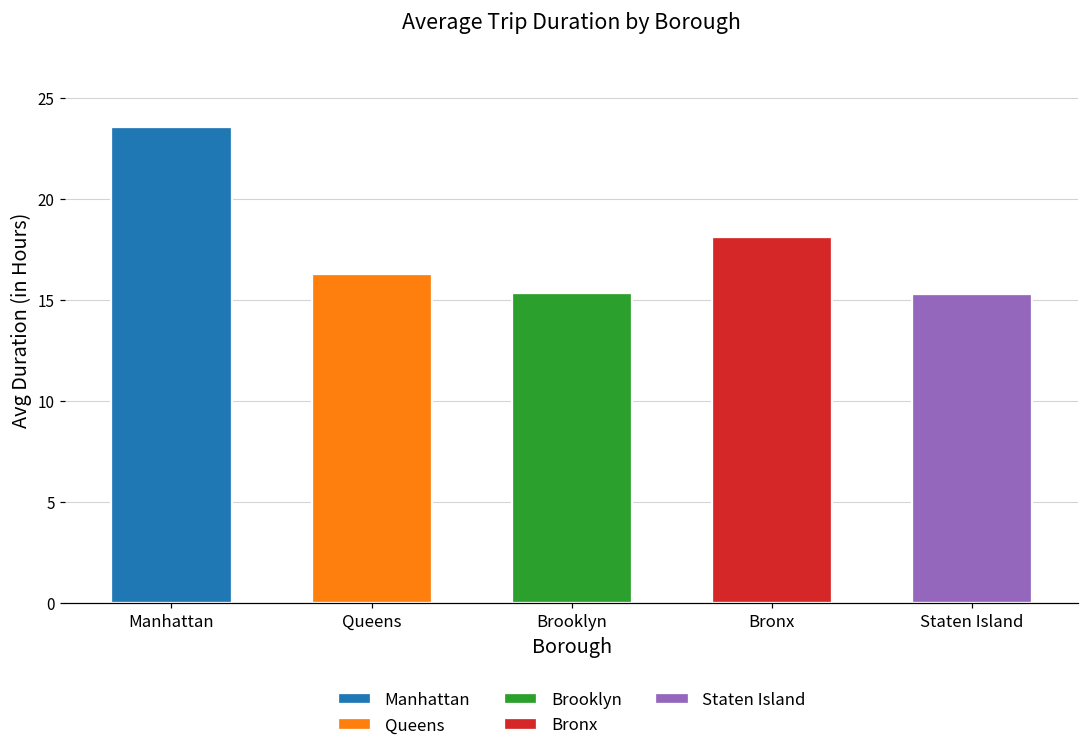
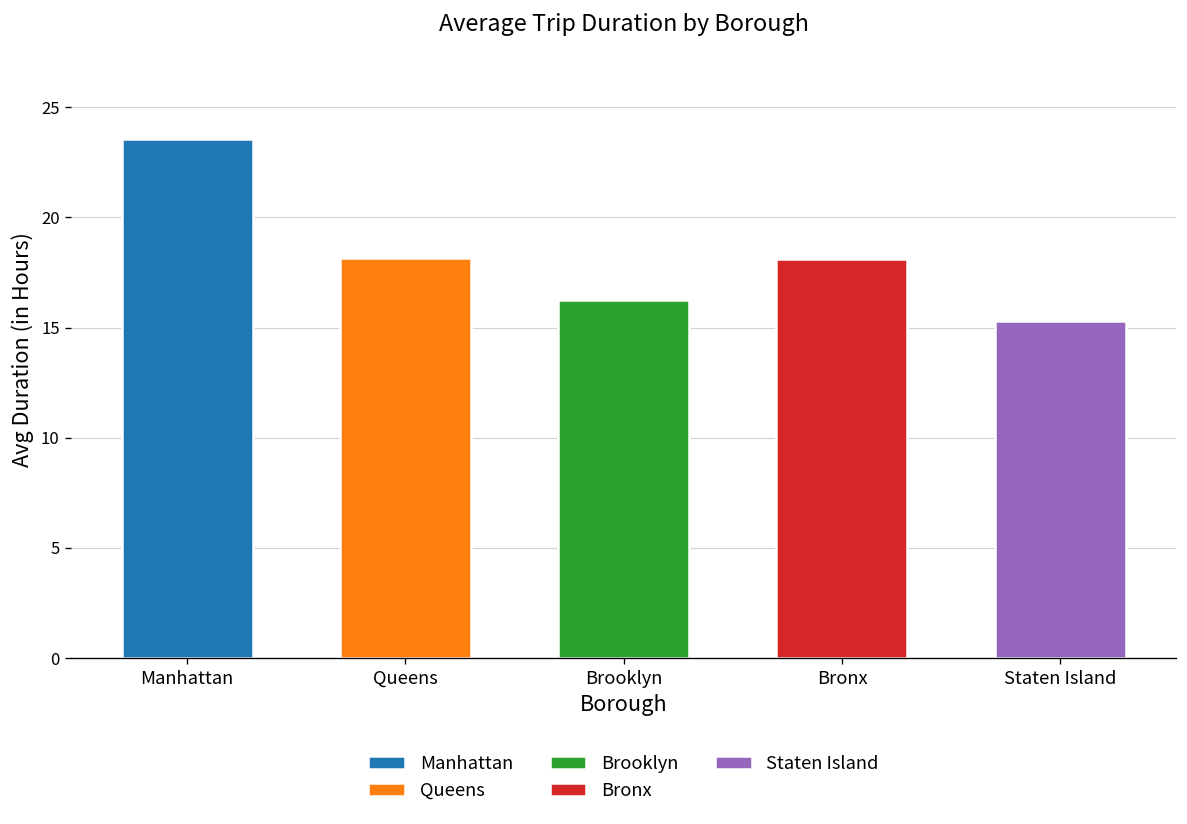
Queens: 16.3 -> 18.2
Brooklyn: 15.3 -> 16.2
